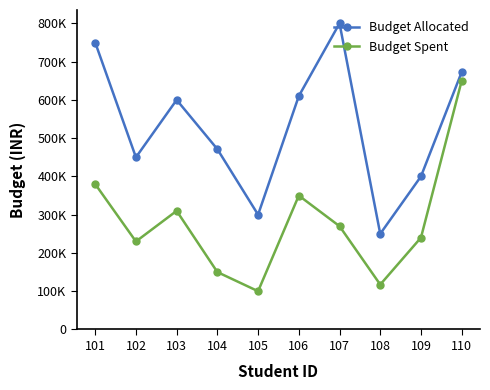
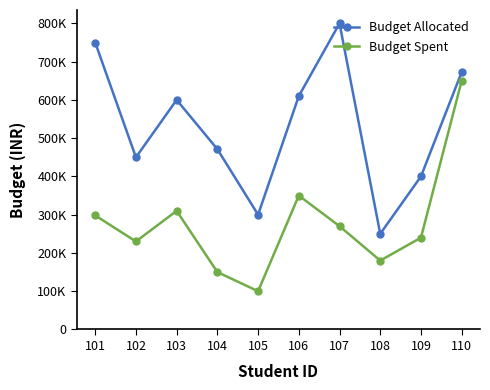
Budget Spent, 101: 380000 -> 300000
Budget Spent, 108: 120000 -> 180000
